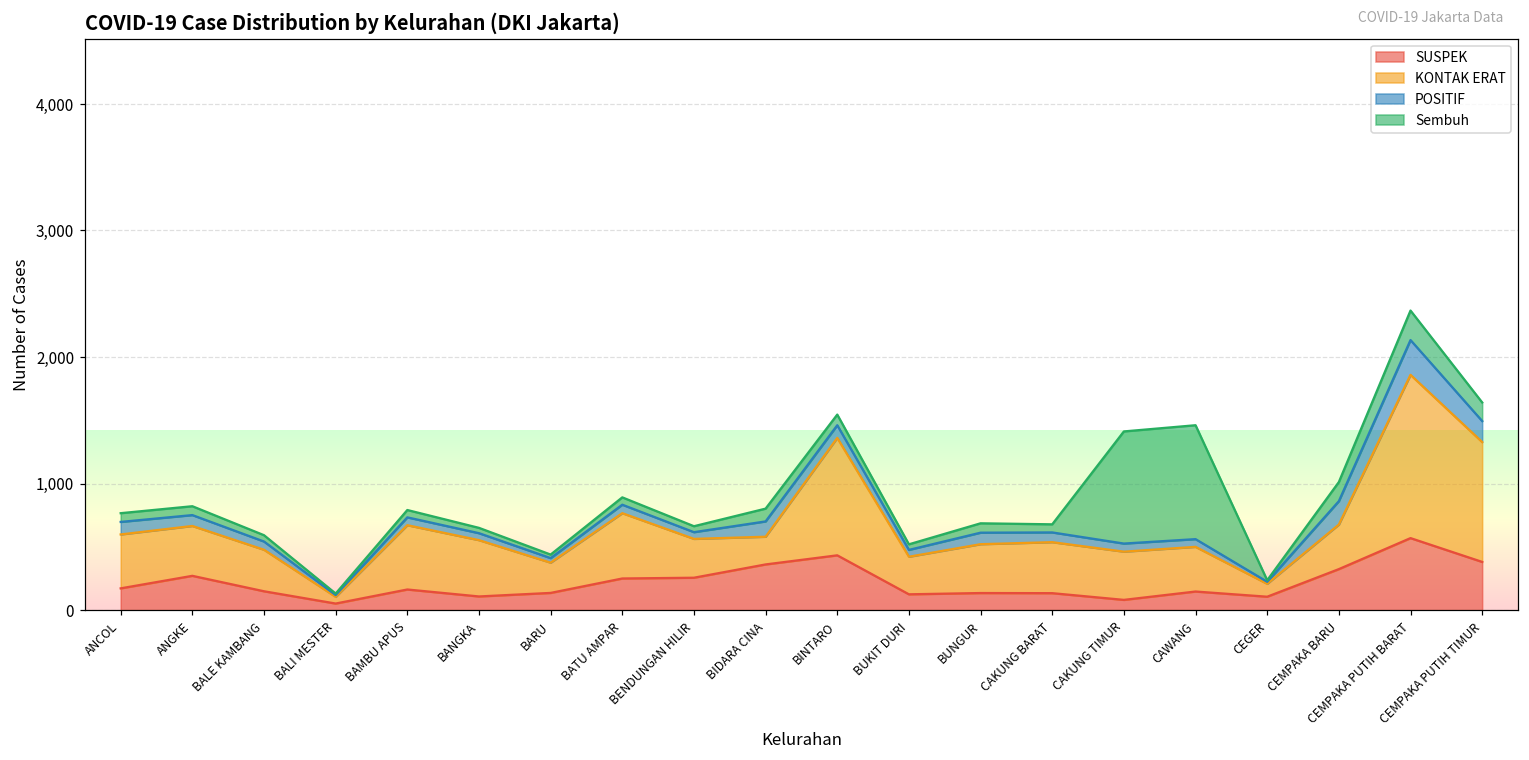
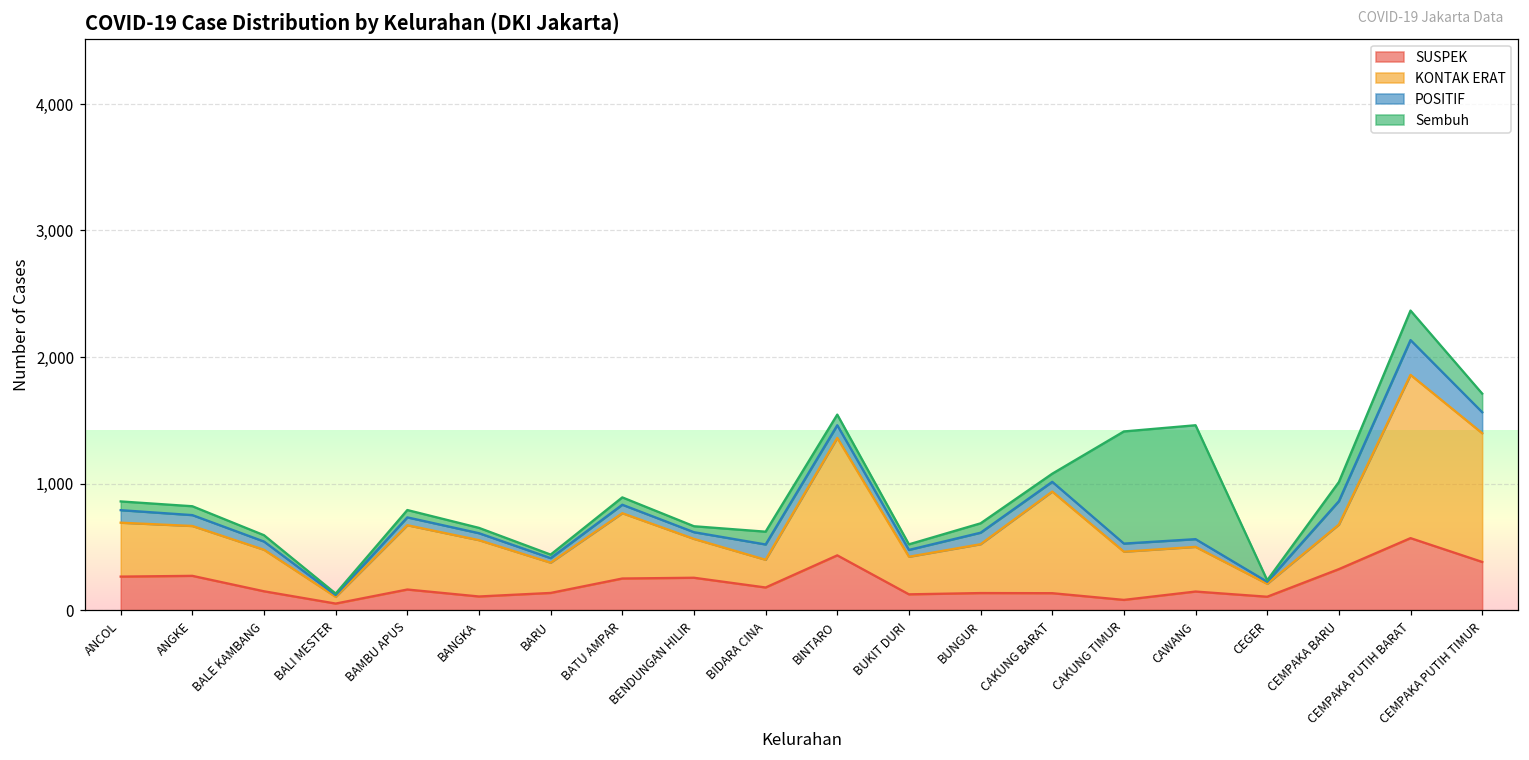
SUSPEK, ANCOL: 170 -> 270
SUSPEK, BIDARA CINA: 360 -> 180
KONTAK ERAT, CAKUNG BARAT: 400 -> 800
KONTAK ERAT, CEMPAKA PUTIH TIMUR: 950 -> 1,020
